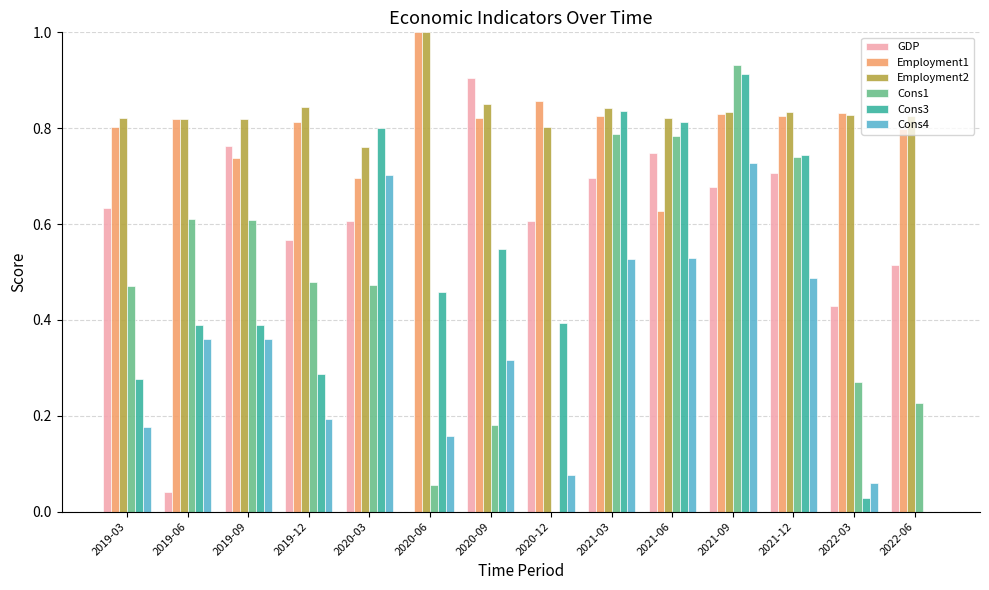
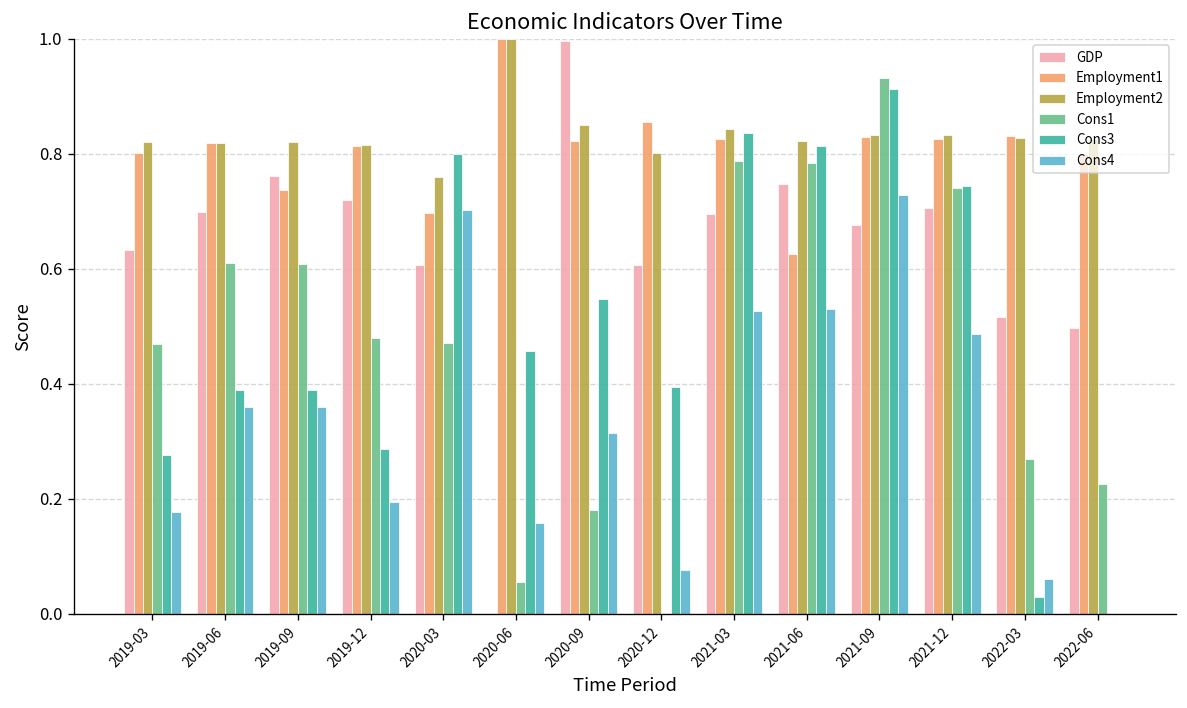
GDP, 2019-06: 0.04 -> 0.70
GDP, 2019-12: 0.57 -> 0.72
Employment2, 2019-12: 0.84 -> 0.82
GDP, 2020-09: 0.91 -> 1.00
GDP, 2022-03: 0.43 -> 0.52
GDP, 2022-06: 0.51 -> 0.50
